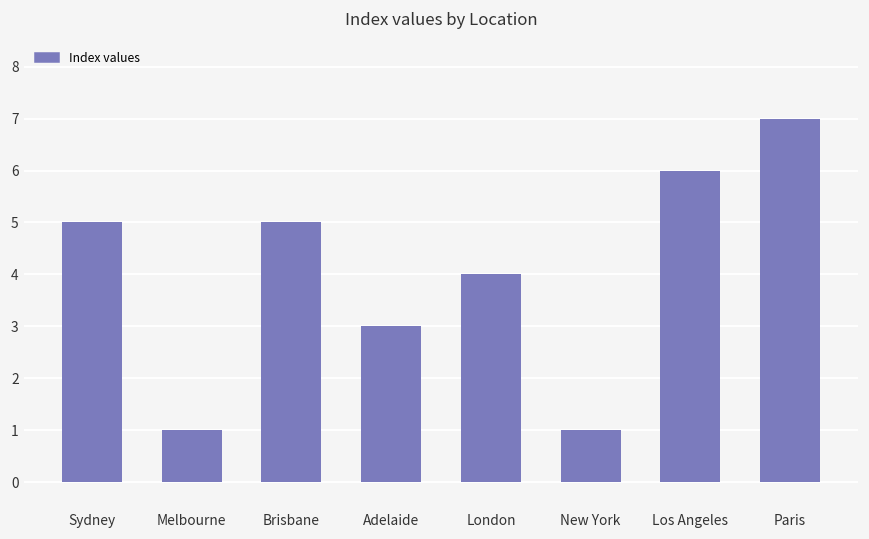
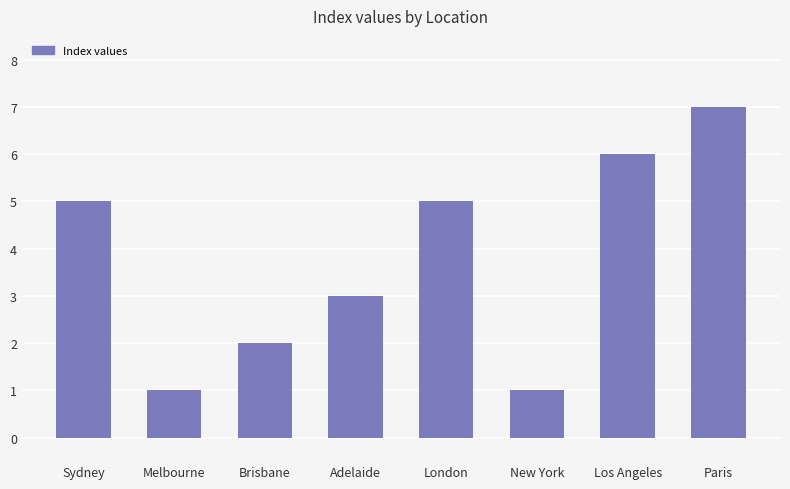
Brisbane: 5 -> 2
London: 4 -> 5
